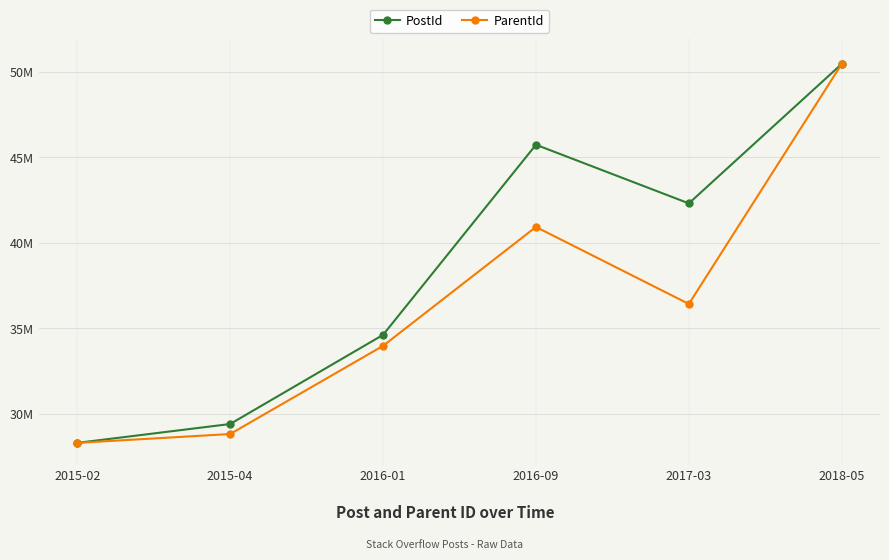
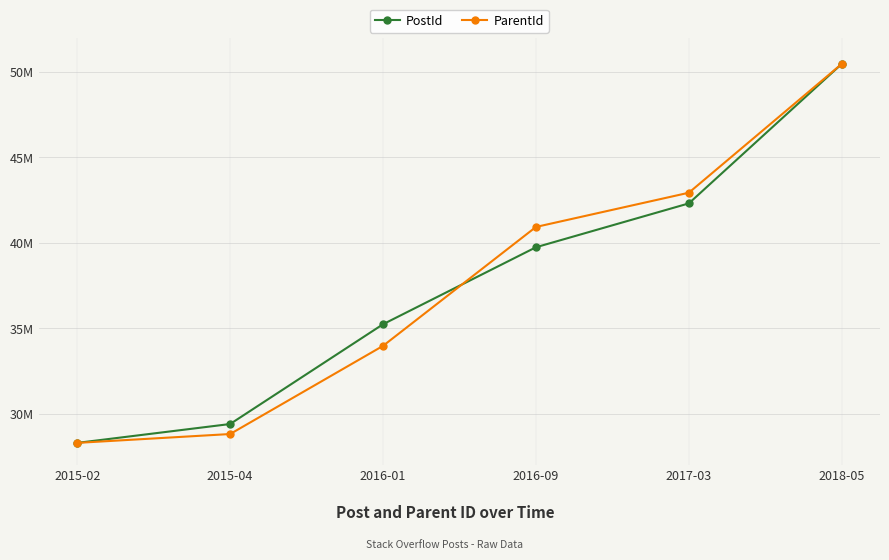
PostId, 2016-01: 34600000 -> 35200000
PostId, 2016-09: 45700000 -> 39700000
ParentId, 2017-03: 36400000 -> 42900000
